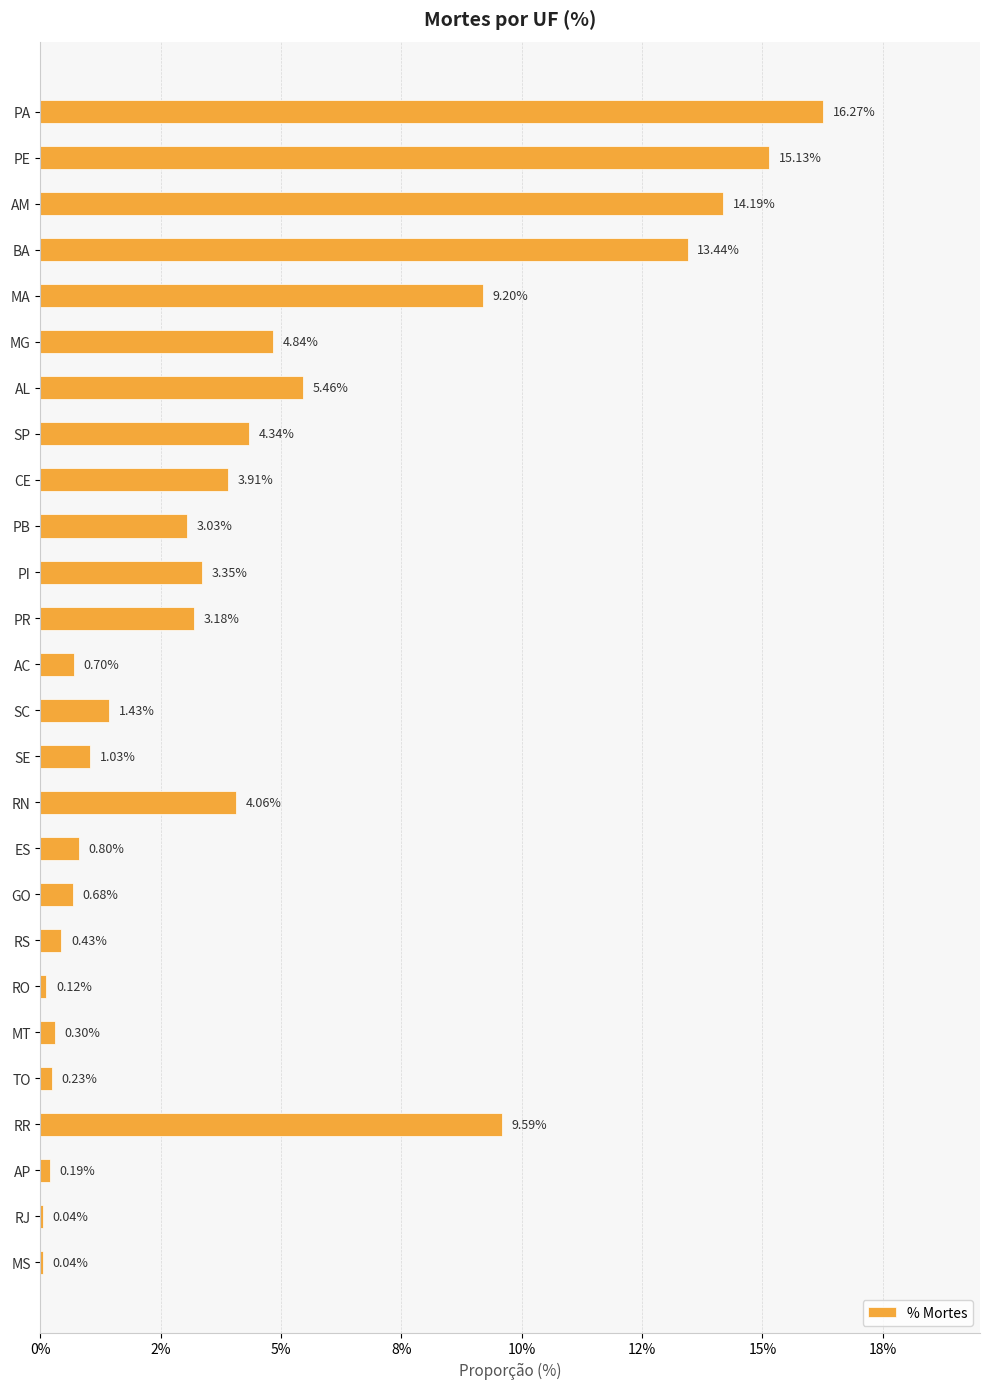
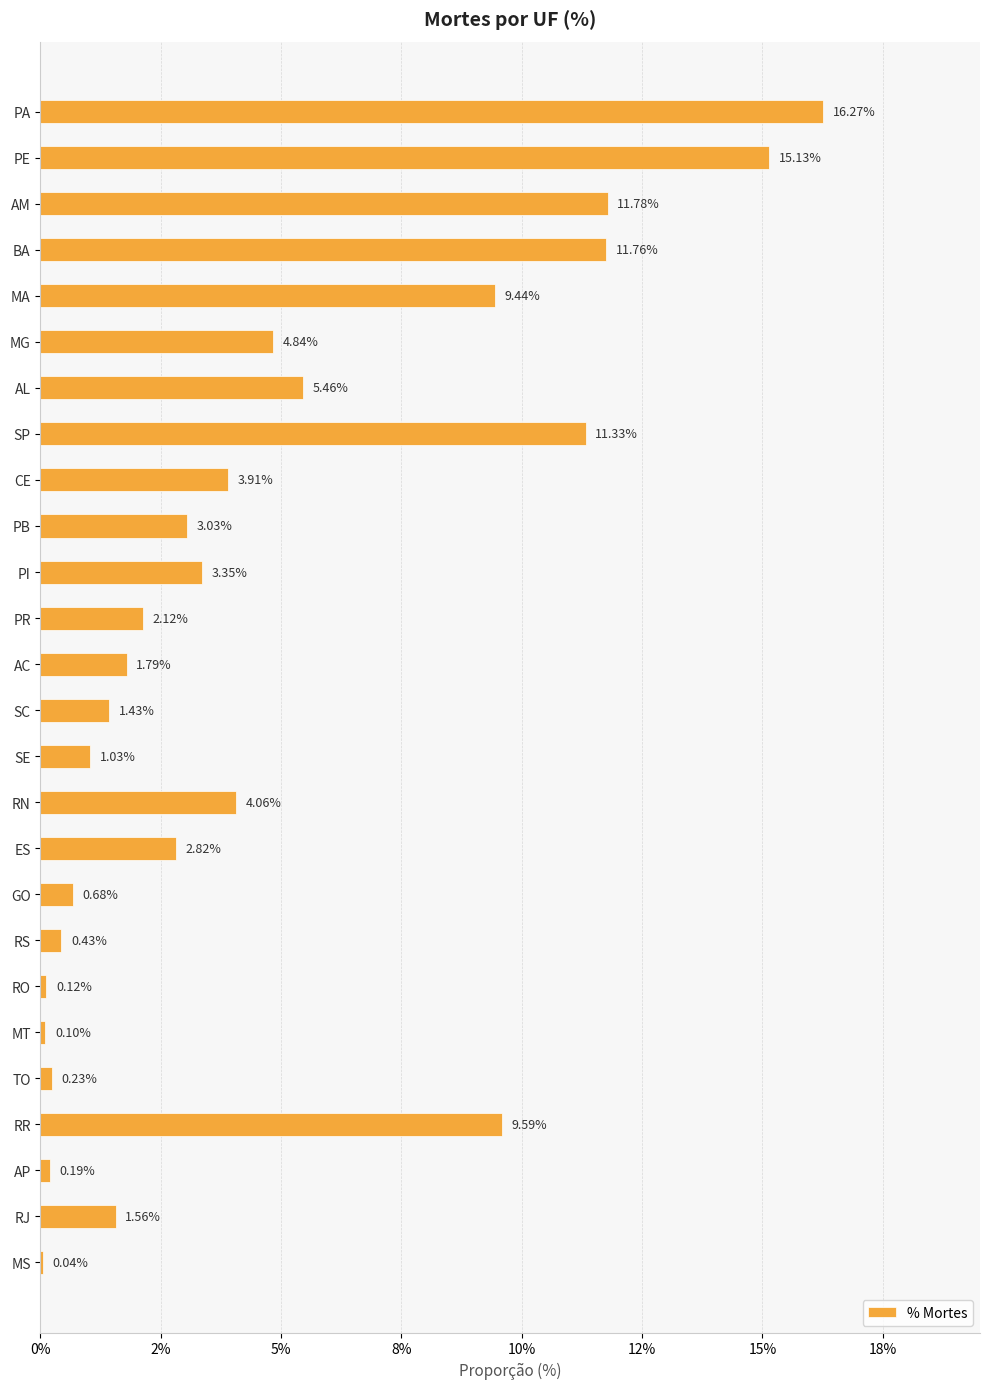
AM: 14.19% -> 11.78%
BA: 13.44% -> 11.76%
MA: 9.20% -> 9.44%
SP: 4.34% -> 11.33%
PR: 3.18% -> 2.12%
AC: 0.70% -> 1.79%
ES: 0.80% -> 2.82%
MT: 0.30% -> 0.10%
RJ: 0.04% -> 1.56%
